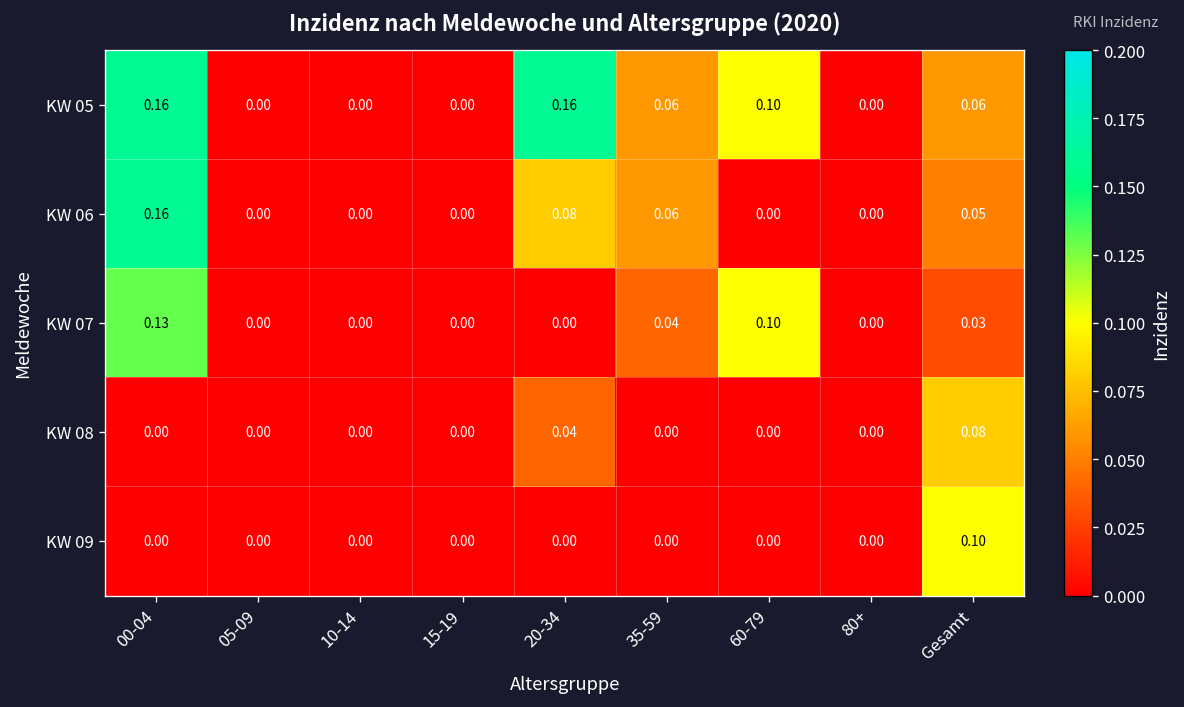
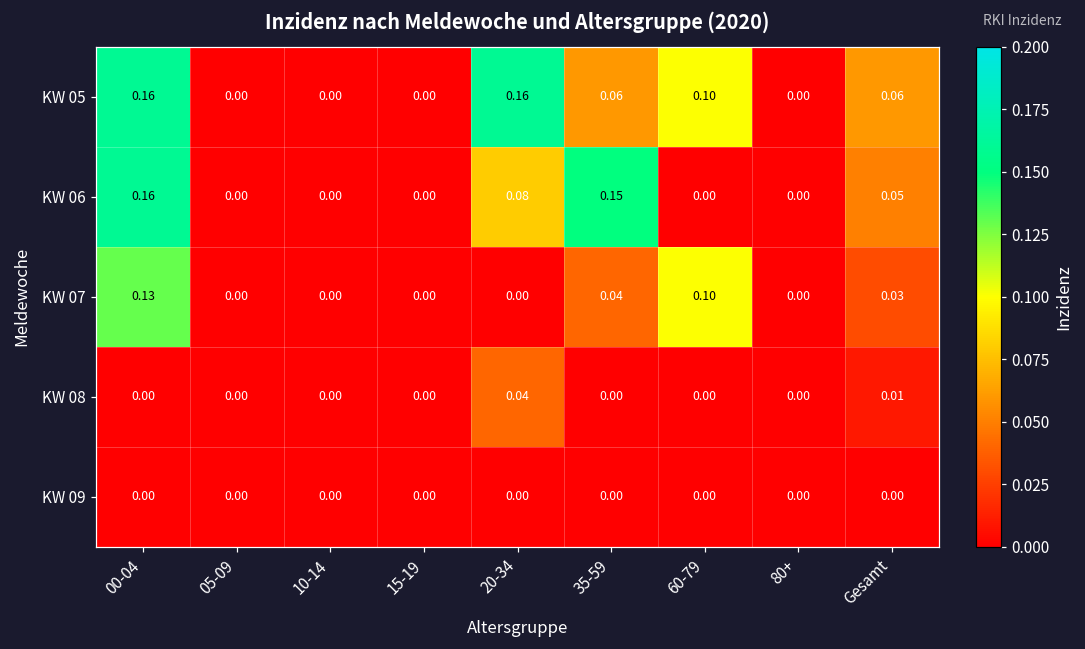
KW 06, 35-59: 0.06 -> 0.15
KW 08, Gesamt: 0.08 -> 0.01
KW 09, Gesamt: 0.10 -> 0.00
